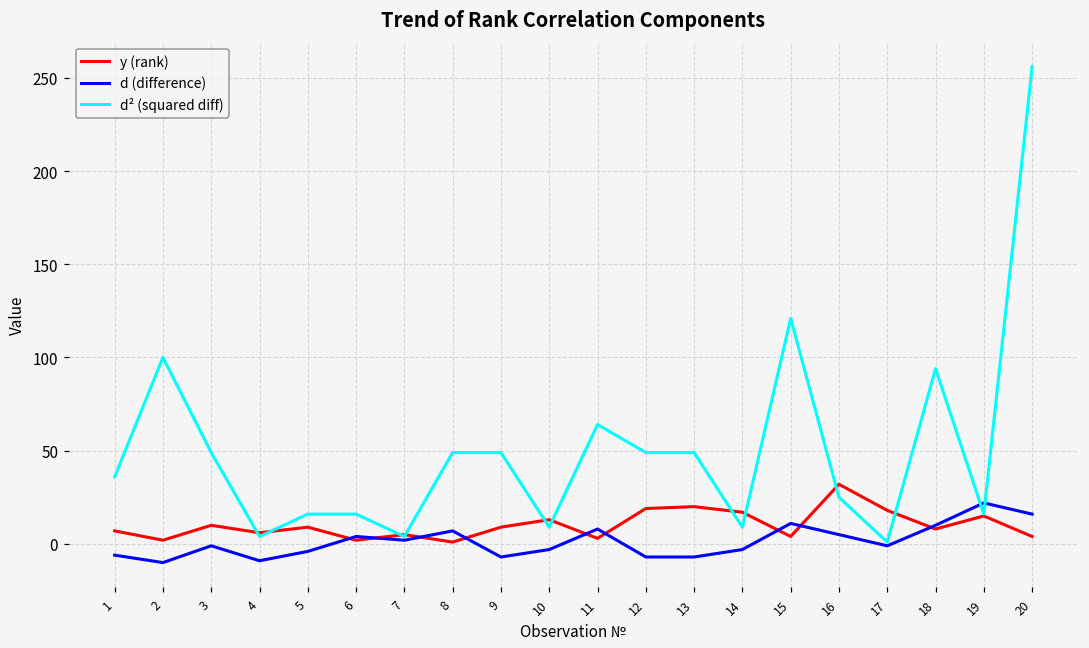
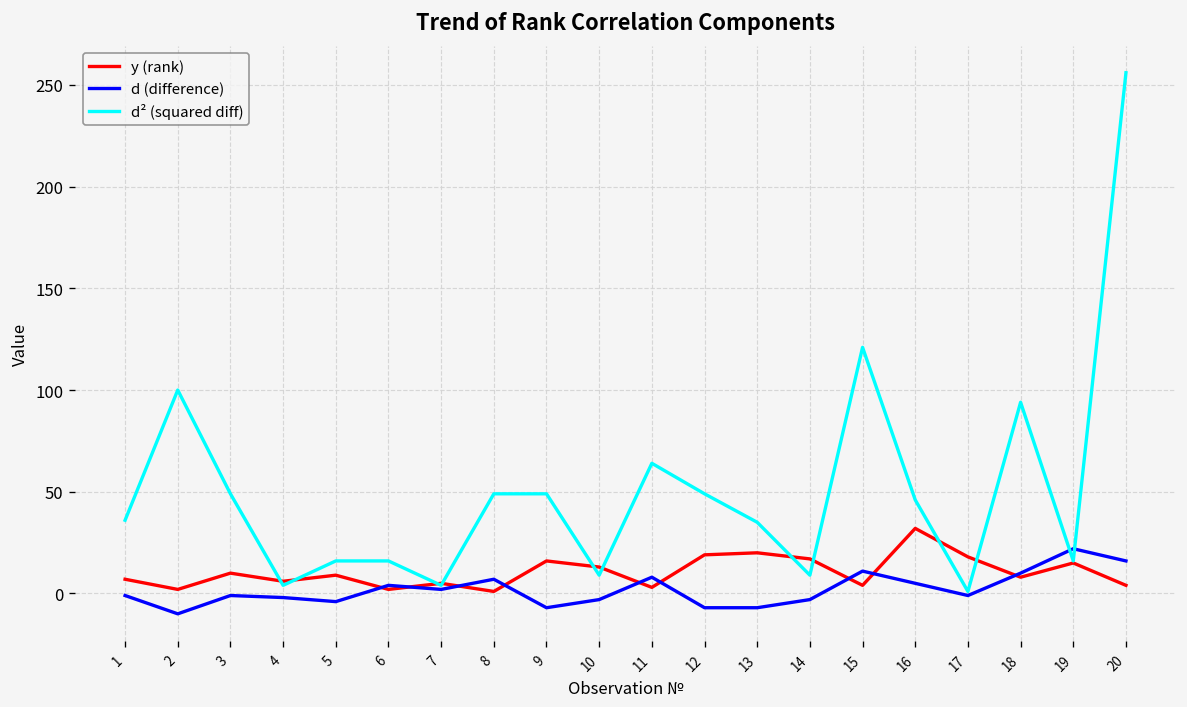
d (difference), 1: -6 -> -1
d (difference), 4: -9 -> -2
y (rank), 9: 9 -> 16
d² (squared diff), 13: 49 -> 35
d² (squared diff), 16: 25 -> 46
